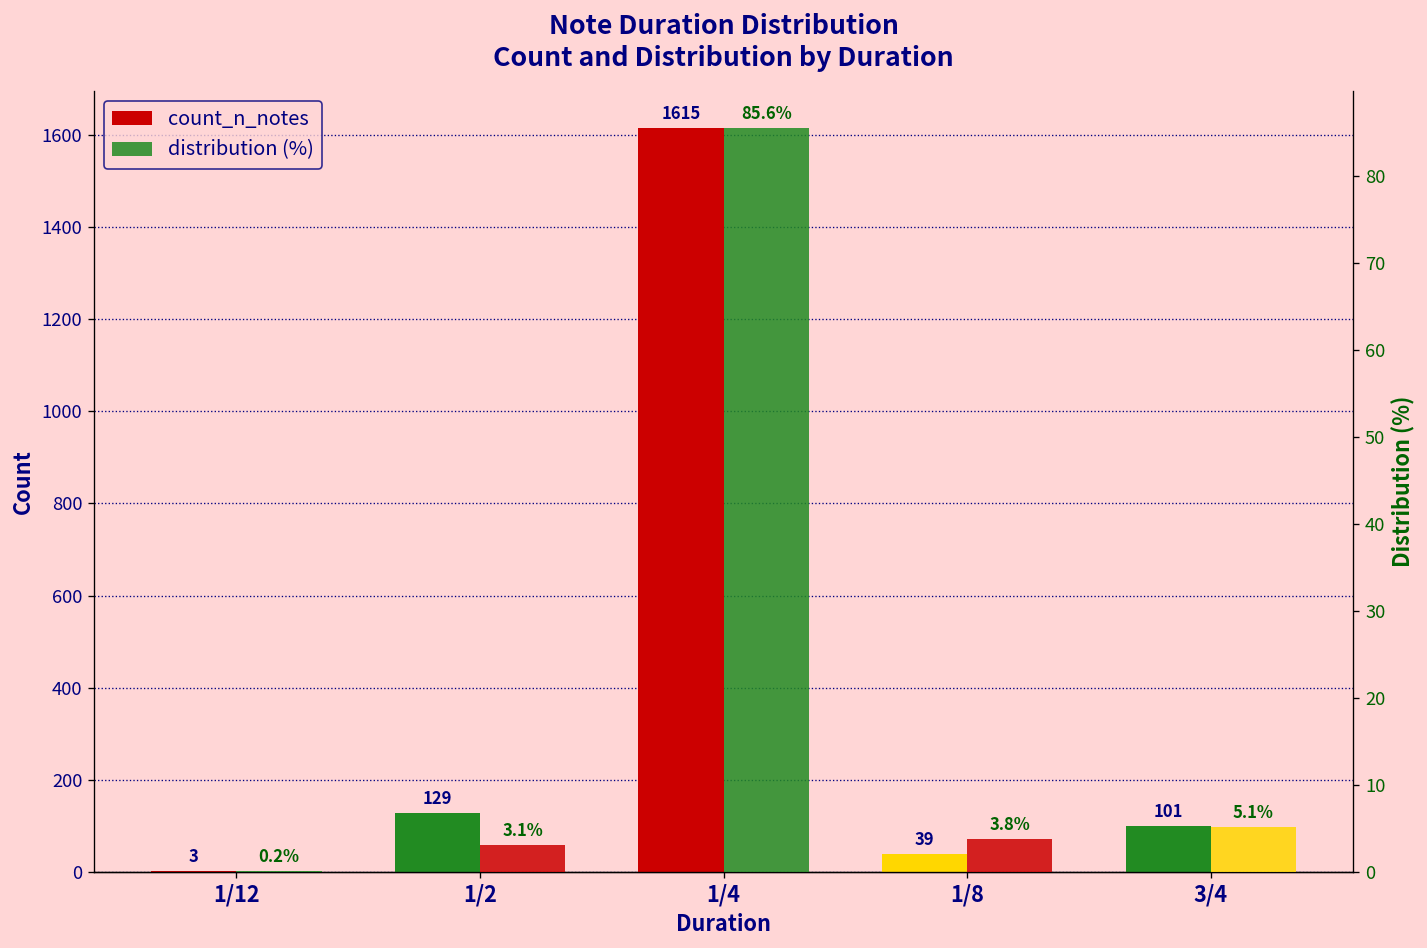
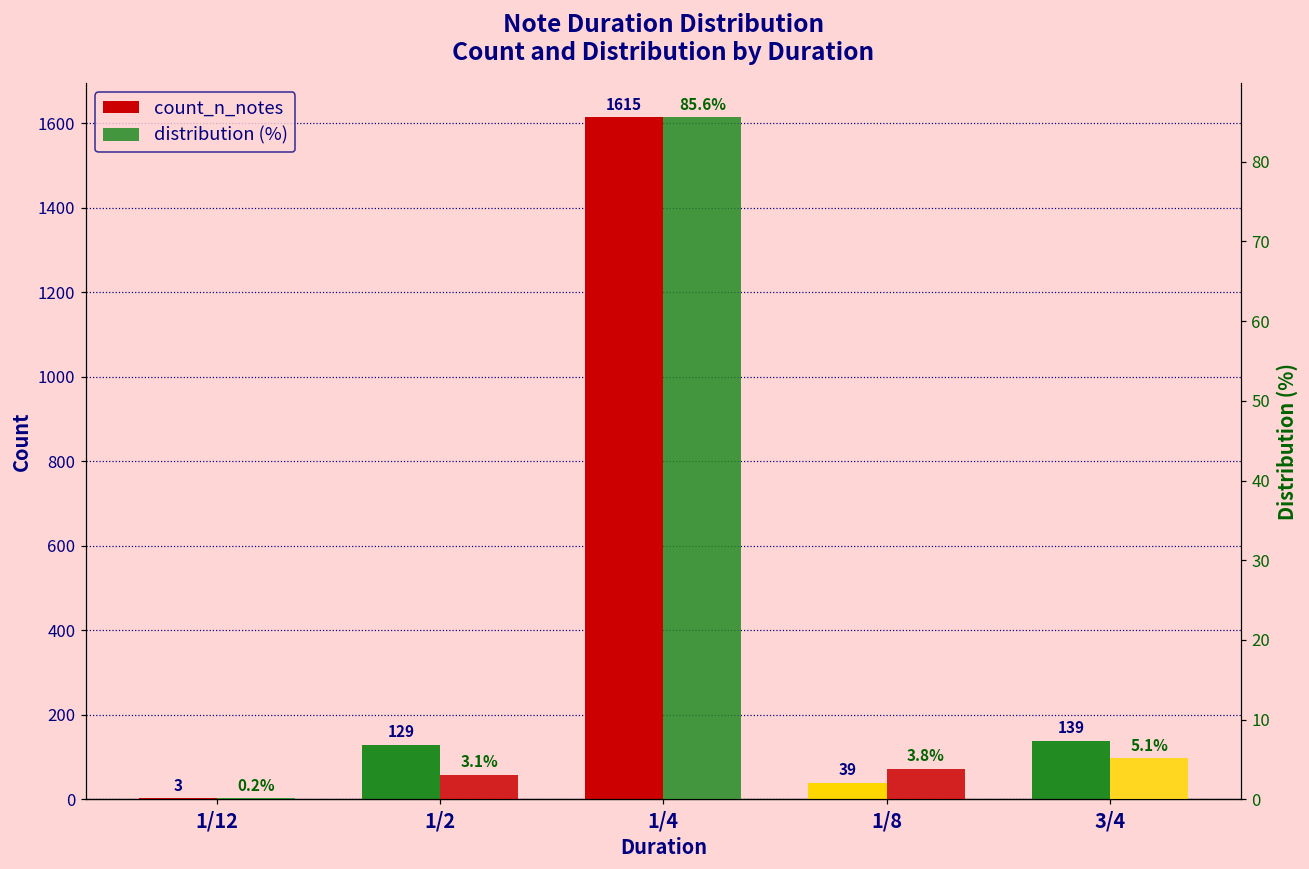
count_n_notes, 3/4: 101 -> 139
